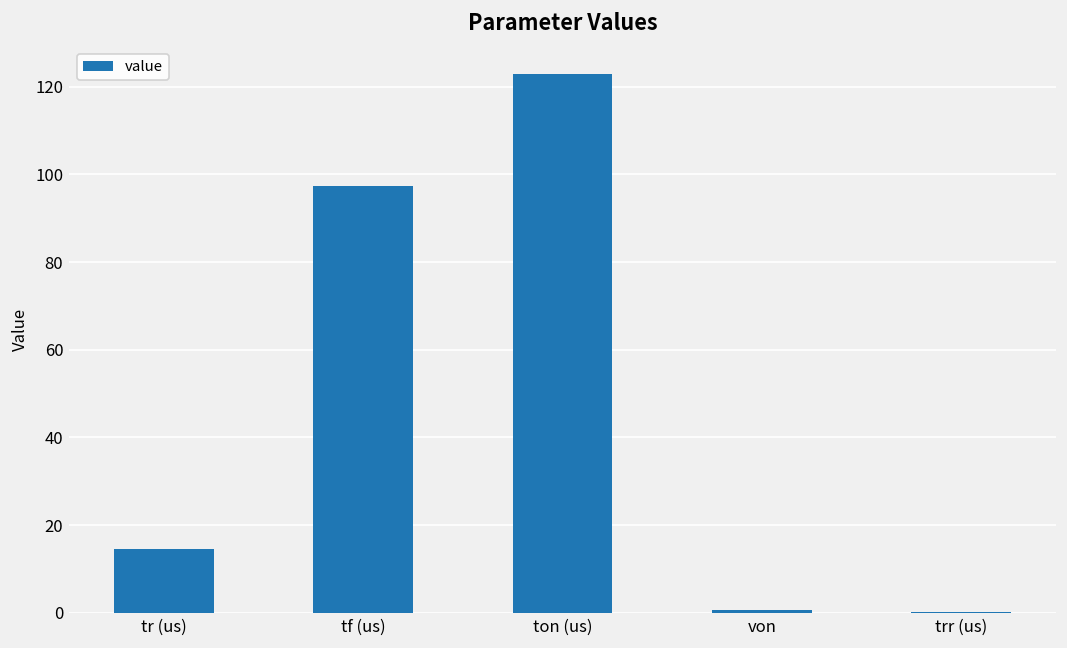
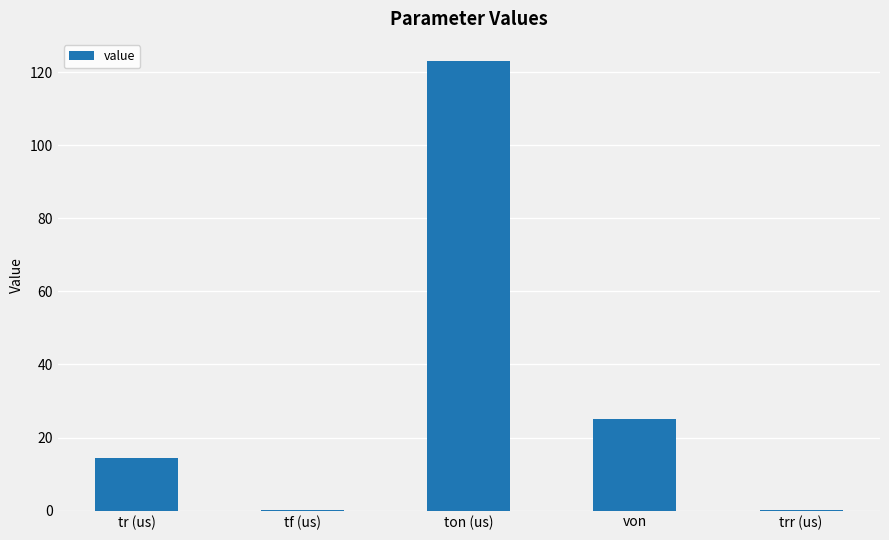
tf (us): 97 -> 0
von: 1 -> 25
